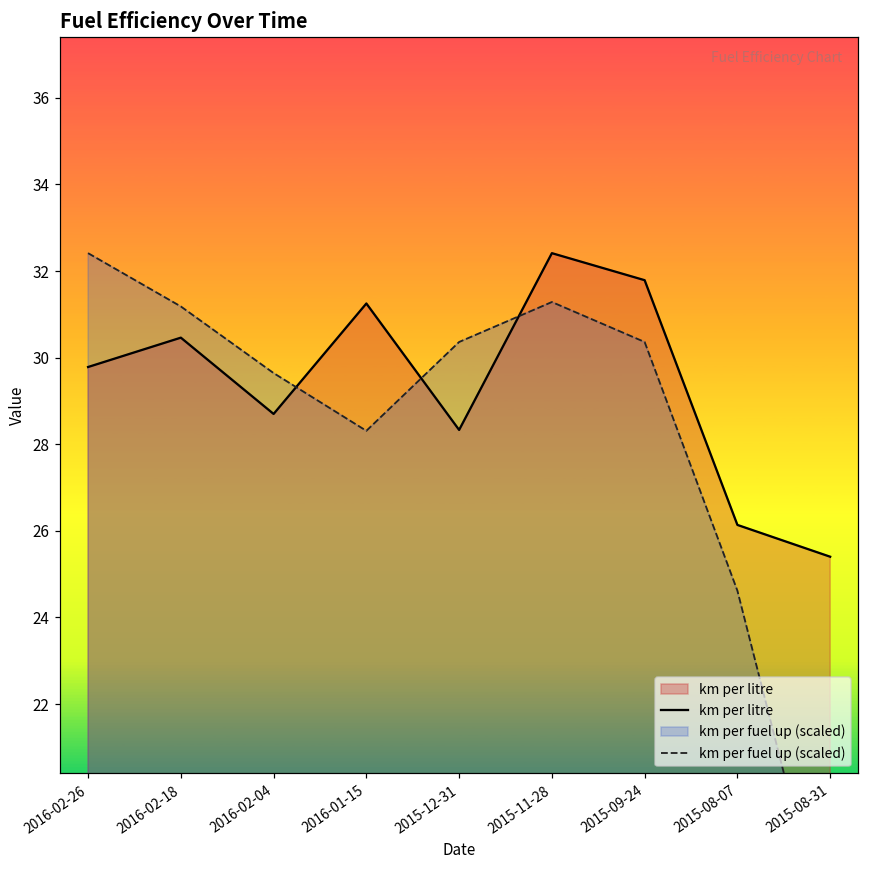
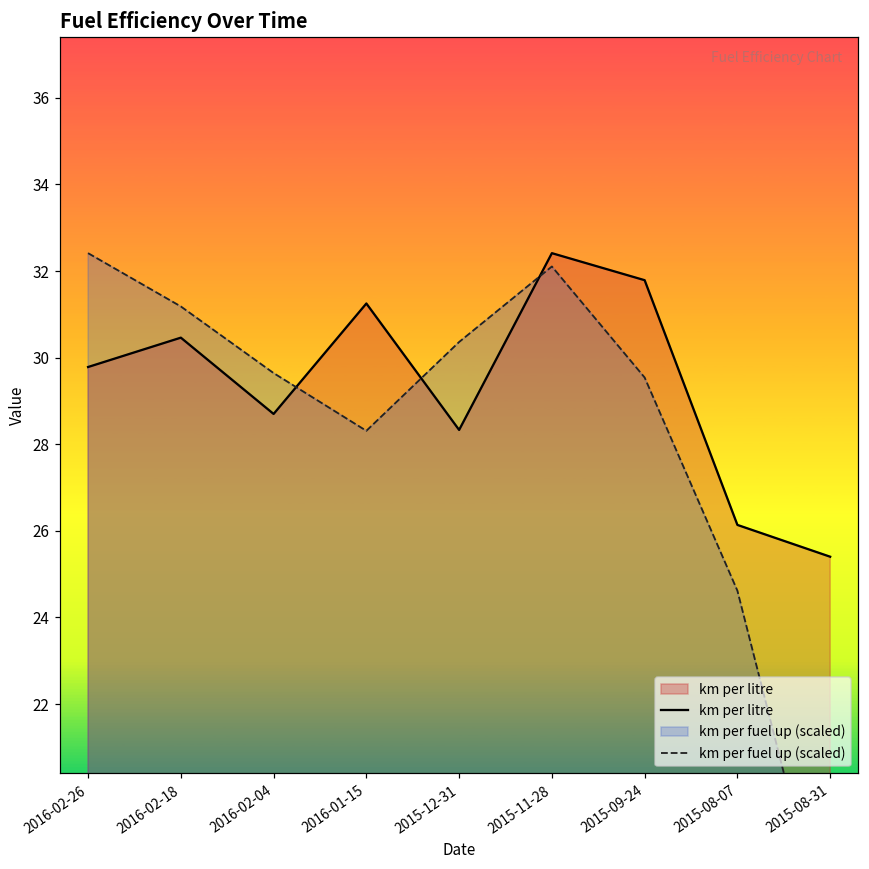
km per fuel up (scaled), 2015-11-28: 31.3 -> 32.1
km per fuel up (scaled), 2015-09-24: 30.4 -> 29.5
